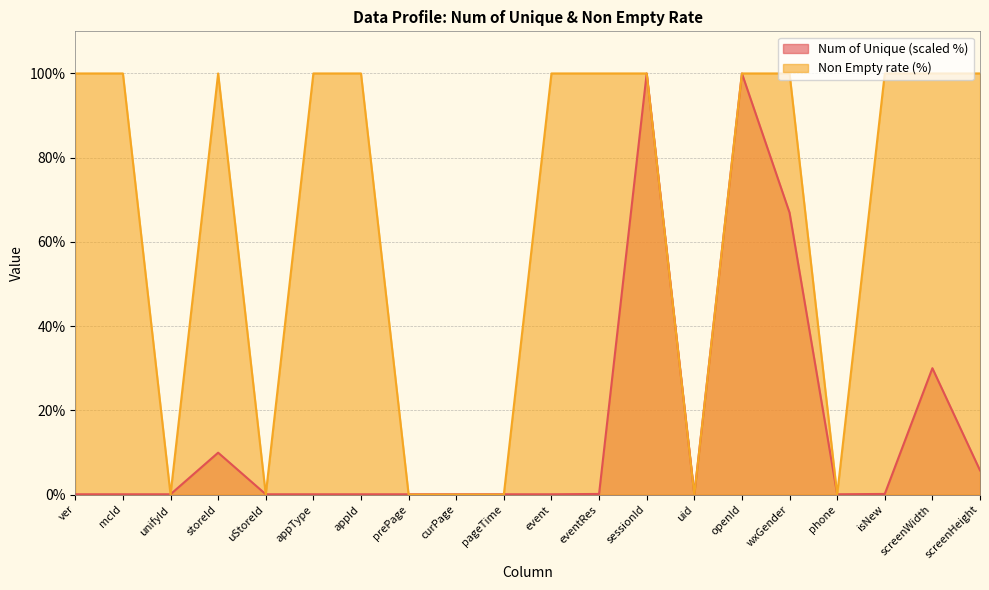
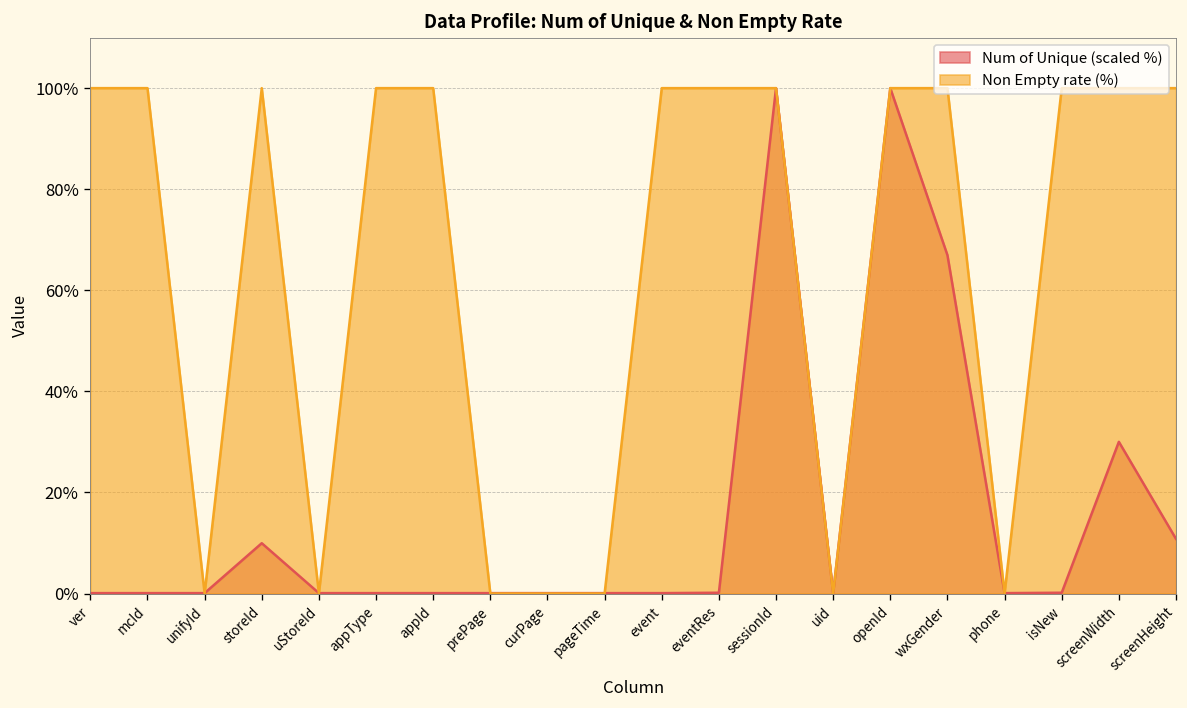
Num of Unique (scaled %), screenHeight: 6% -> 11%
